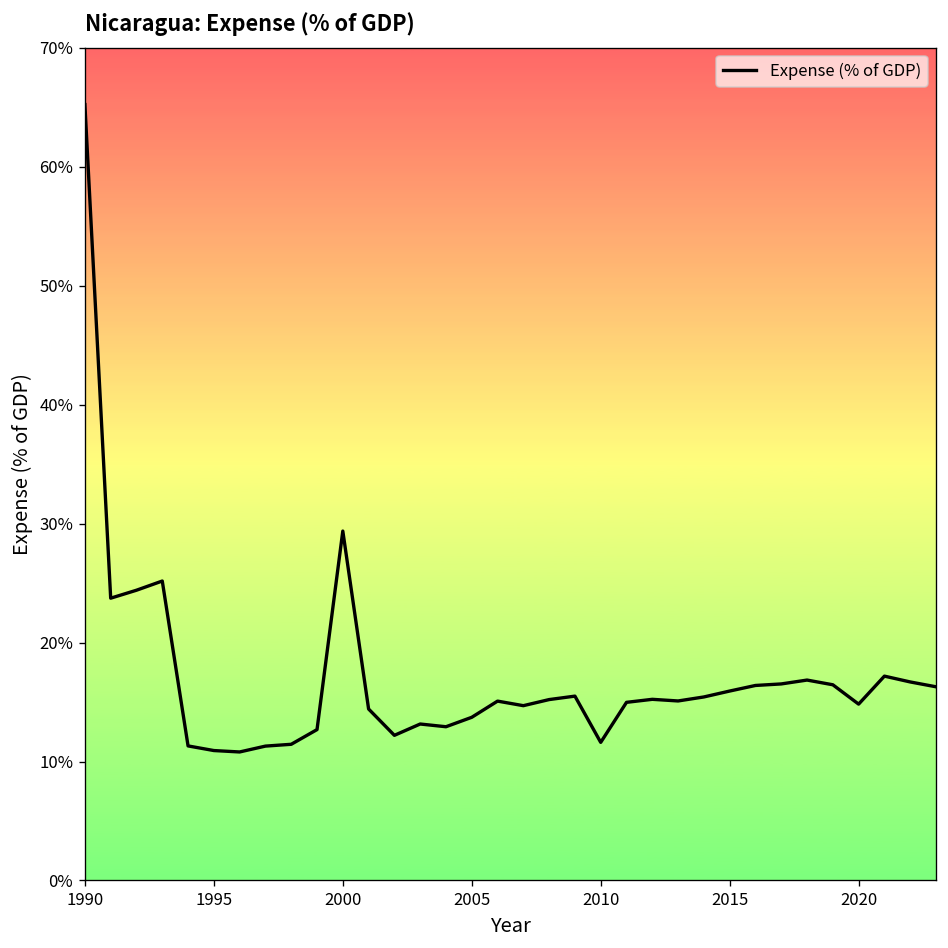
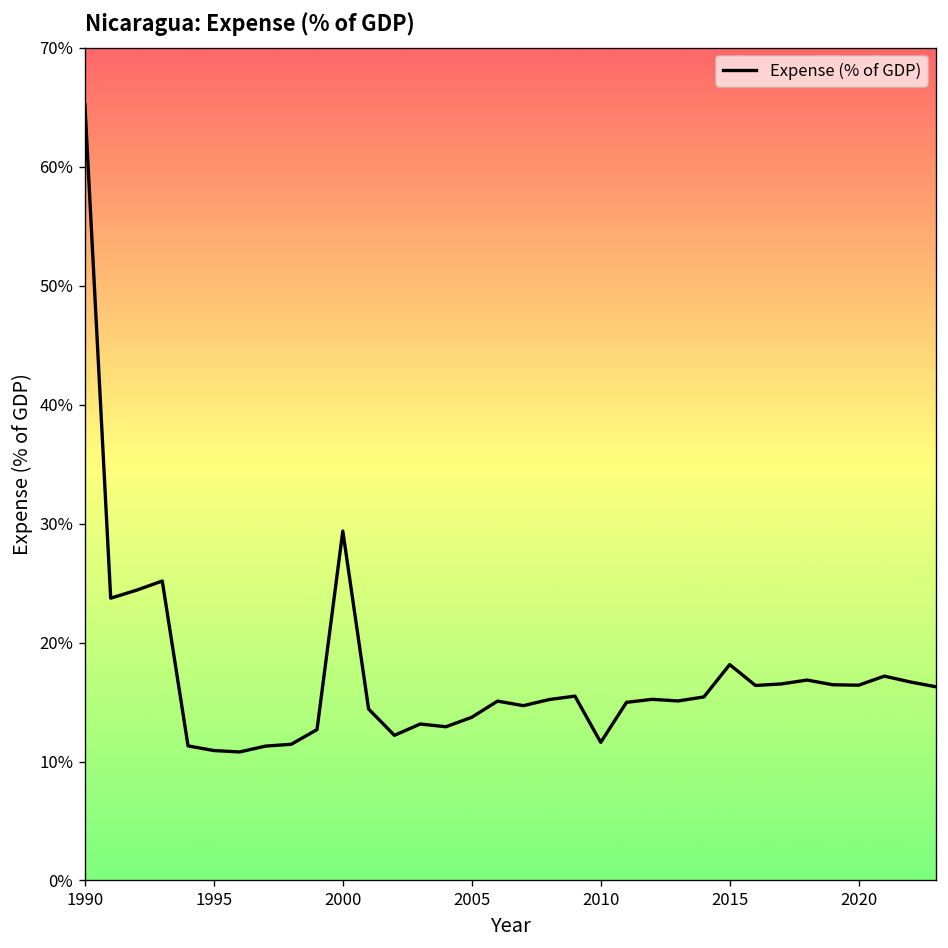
2015: 16% -> 18%
2020: 15% -> 16%
